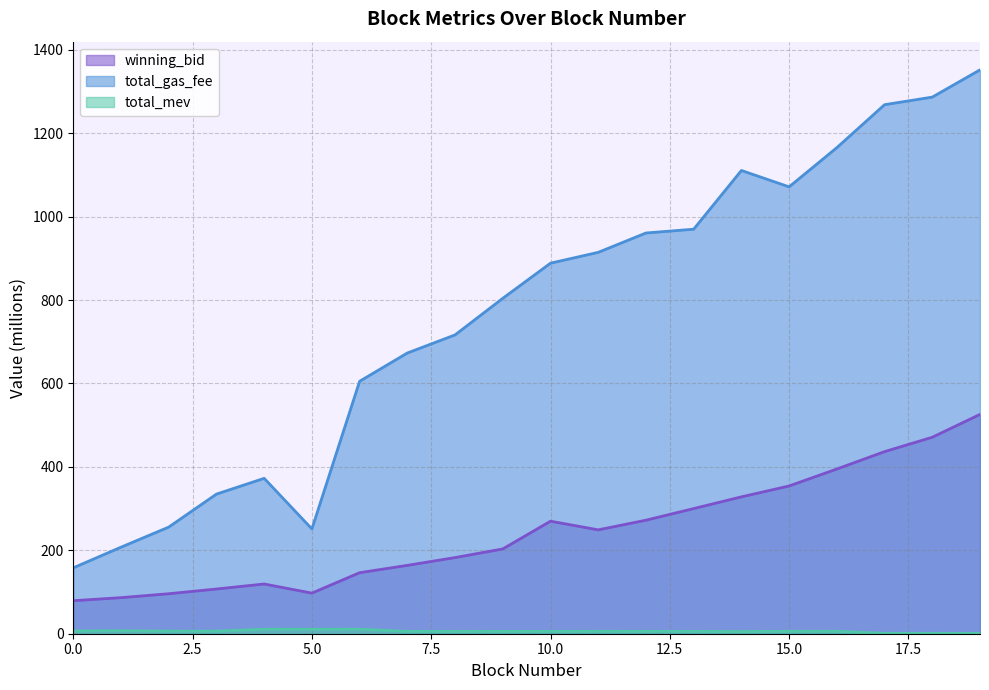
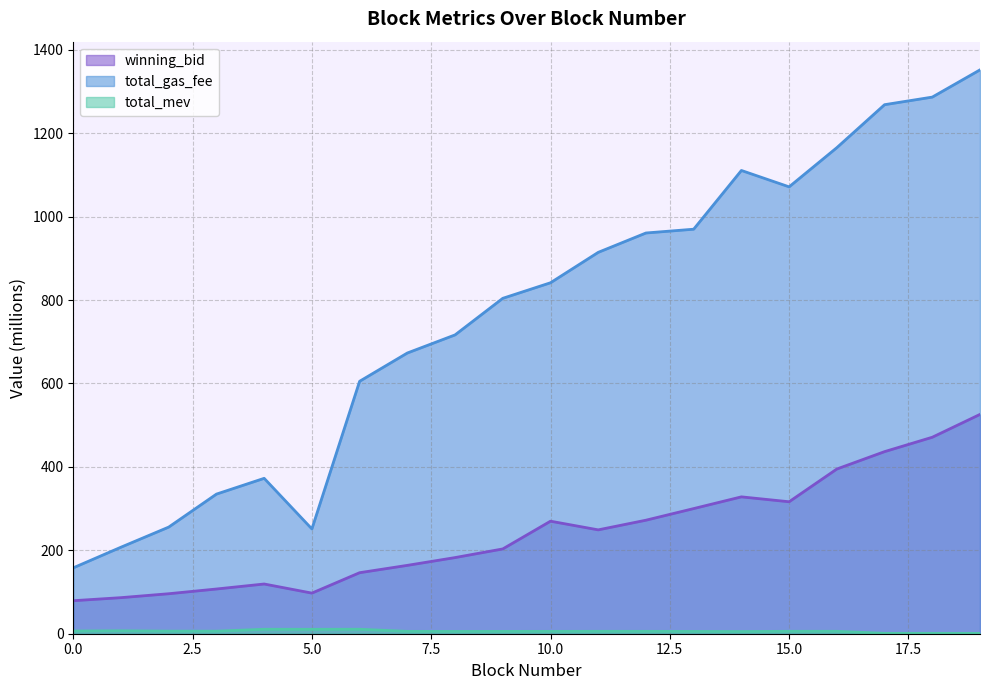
total_gas_fee, 10.0: 890 -> 840
winning_bid, 15.0: 350 -> 320
